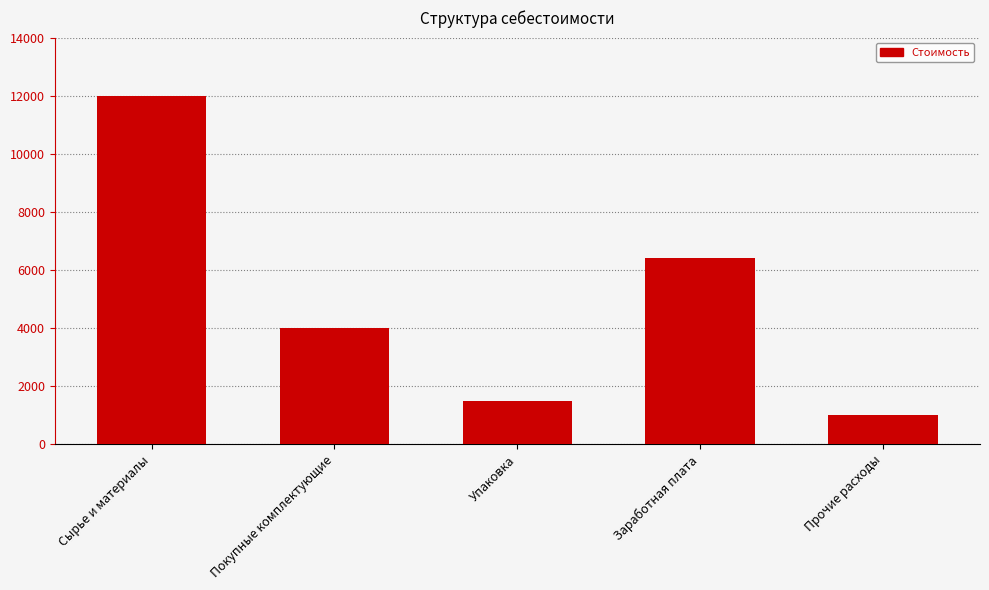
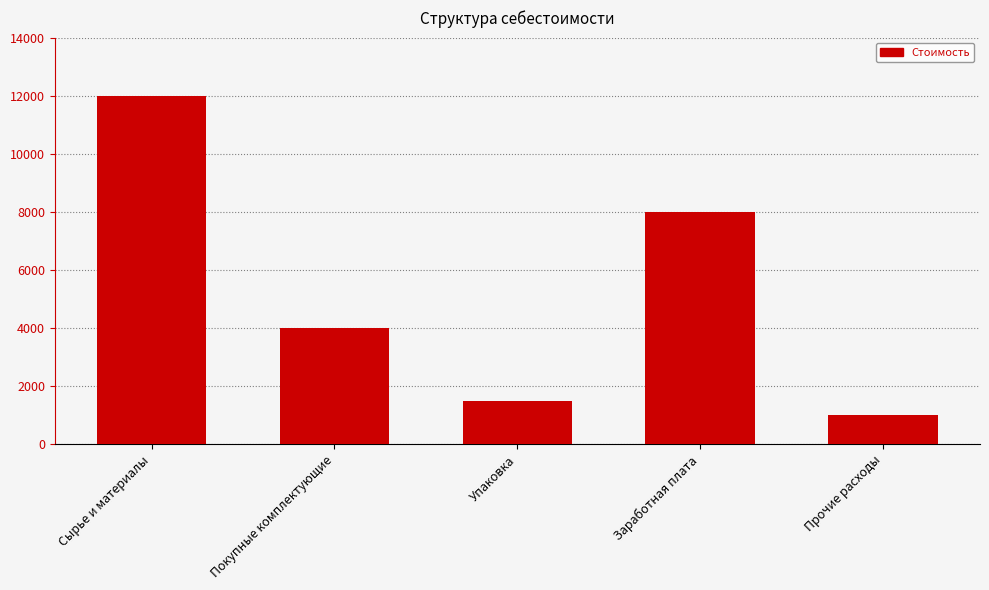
Заработная плата: 6400 -> 8000
